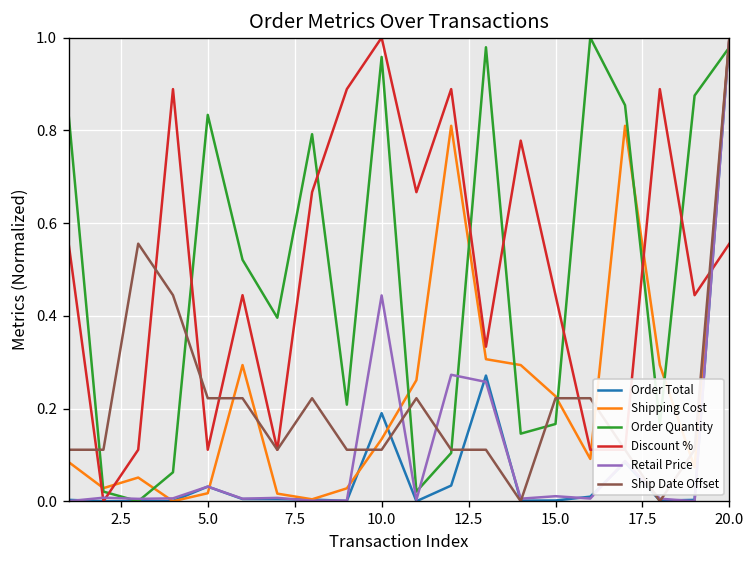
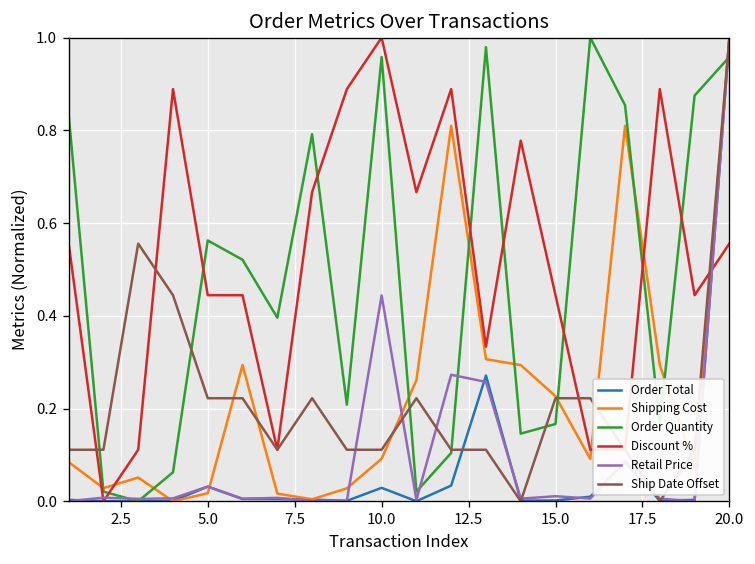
Order Quantity, 5.0: 0.83 -> 0.56
Discount %, 5.0: 0.11 -> 0.44
Order Total, 10.0: 0.19 -> 0.03
Shipping Cost, 10.0: 0.13 -> 0.09
Order Quantity, 20.0: 0.98 -> 0.96
